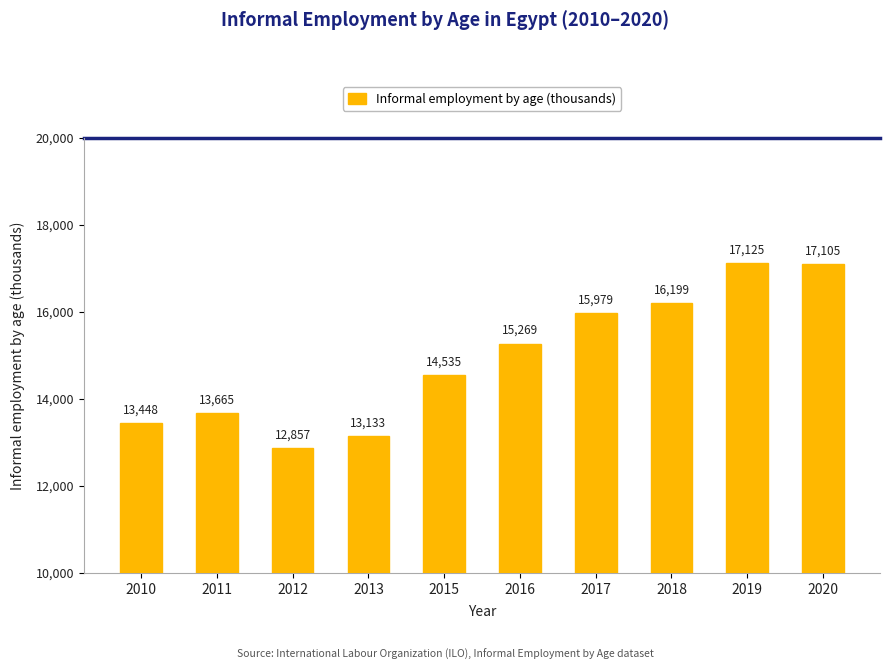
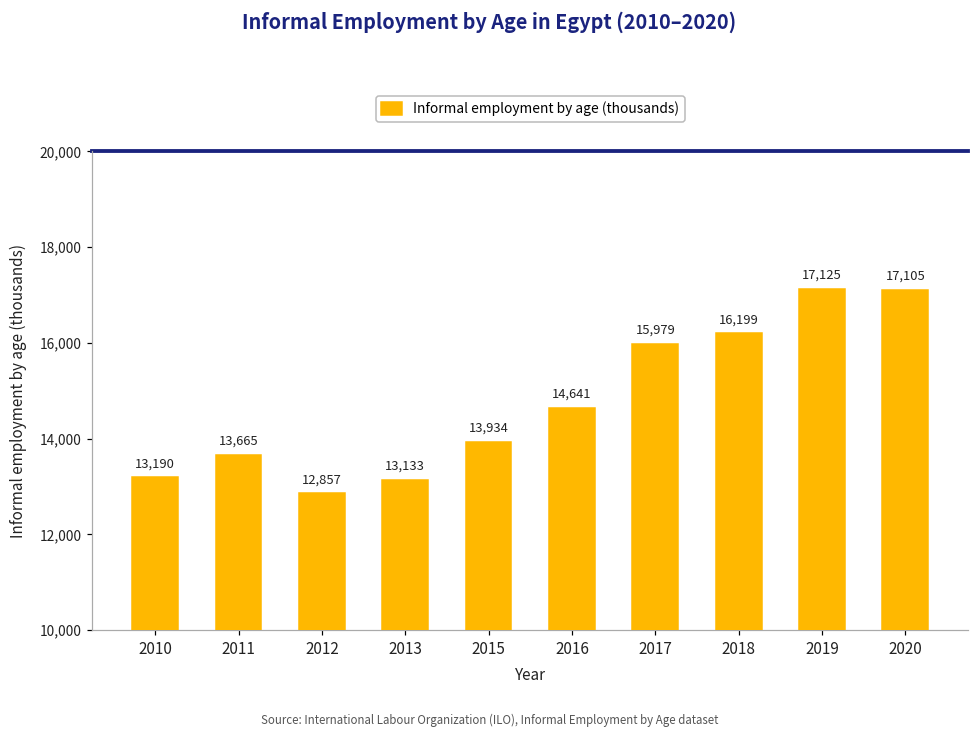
2010: 13,448 -> 13,190
2015: 14,535 -> 13,934
2016: 15,269 -> 14,641
